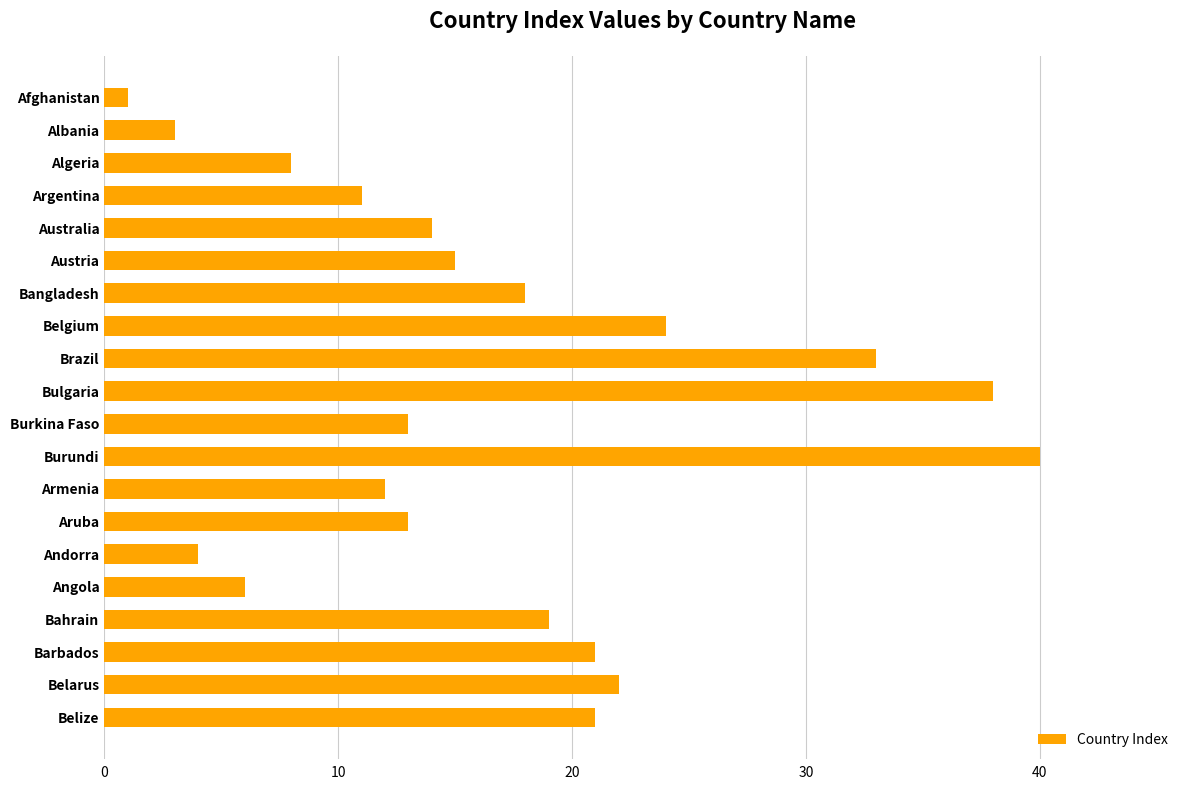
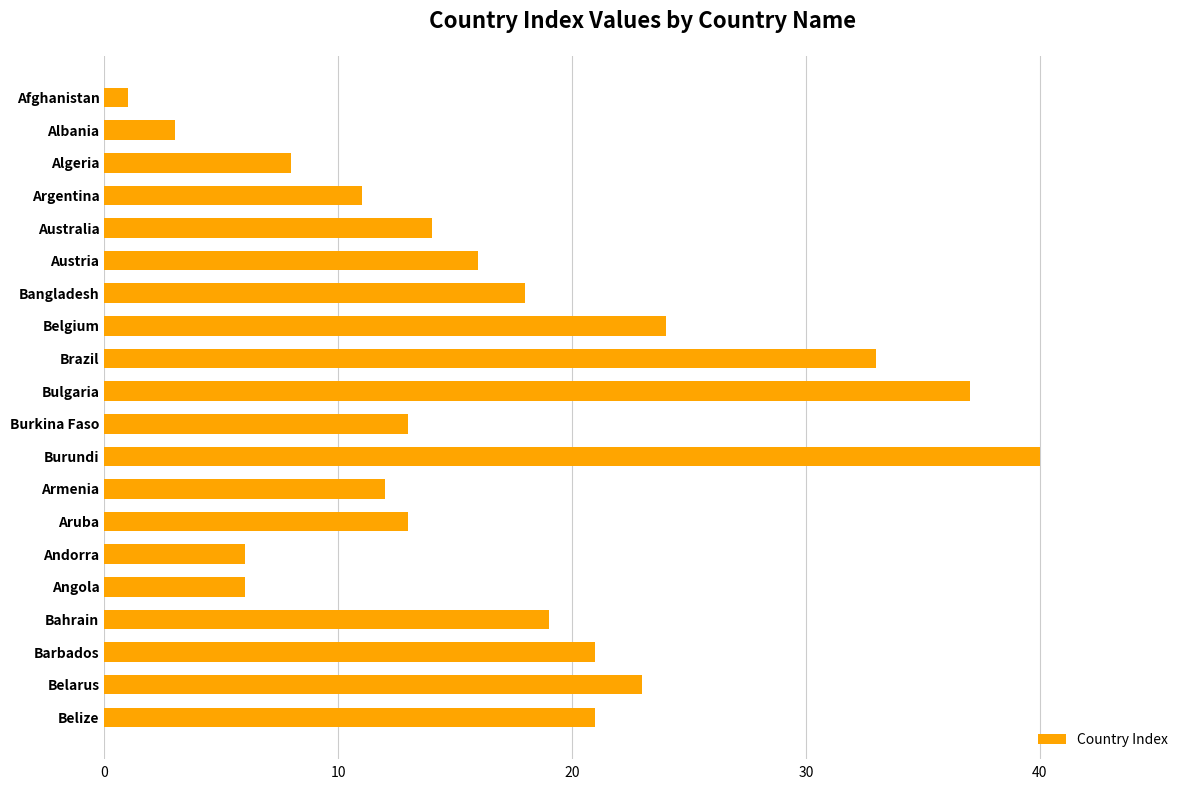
Austria: 15 -> 16
Bulgaria: 38 -> 37
Andorra: 4 -> 6
Belarus: 22 -> 23
